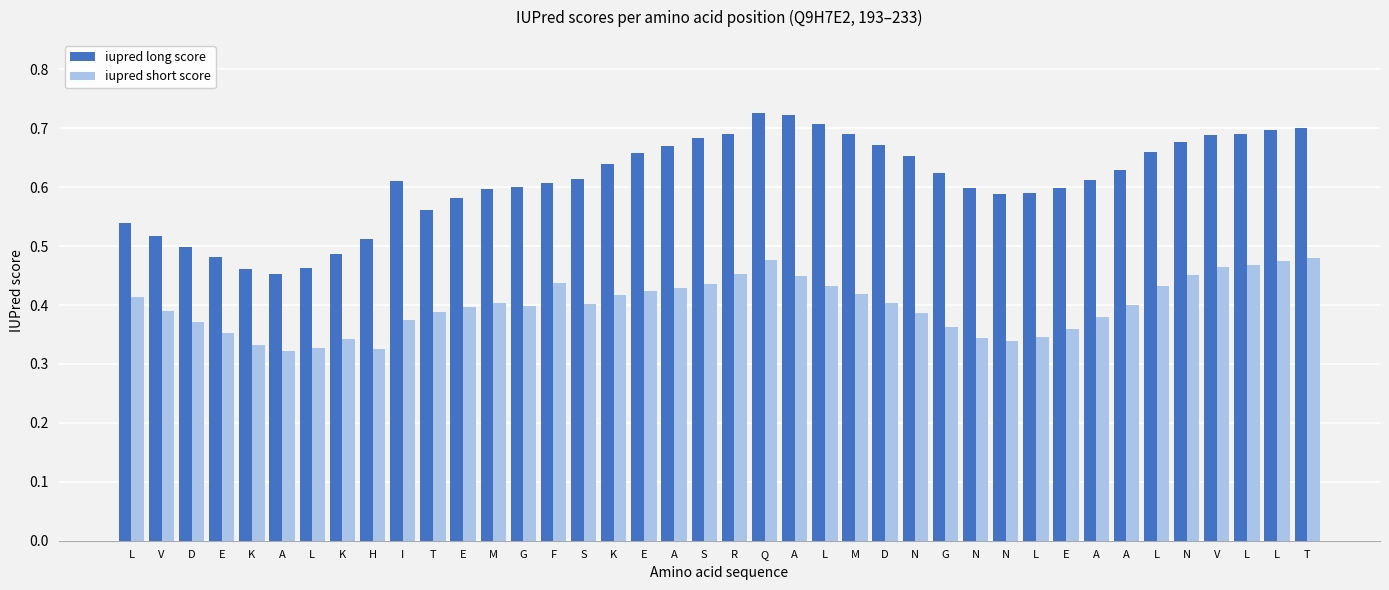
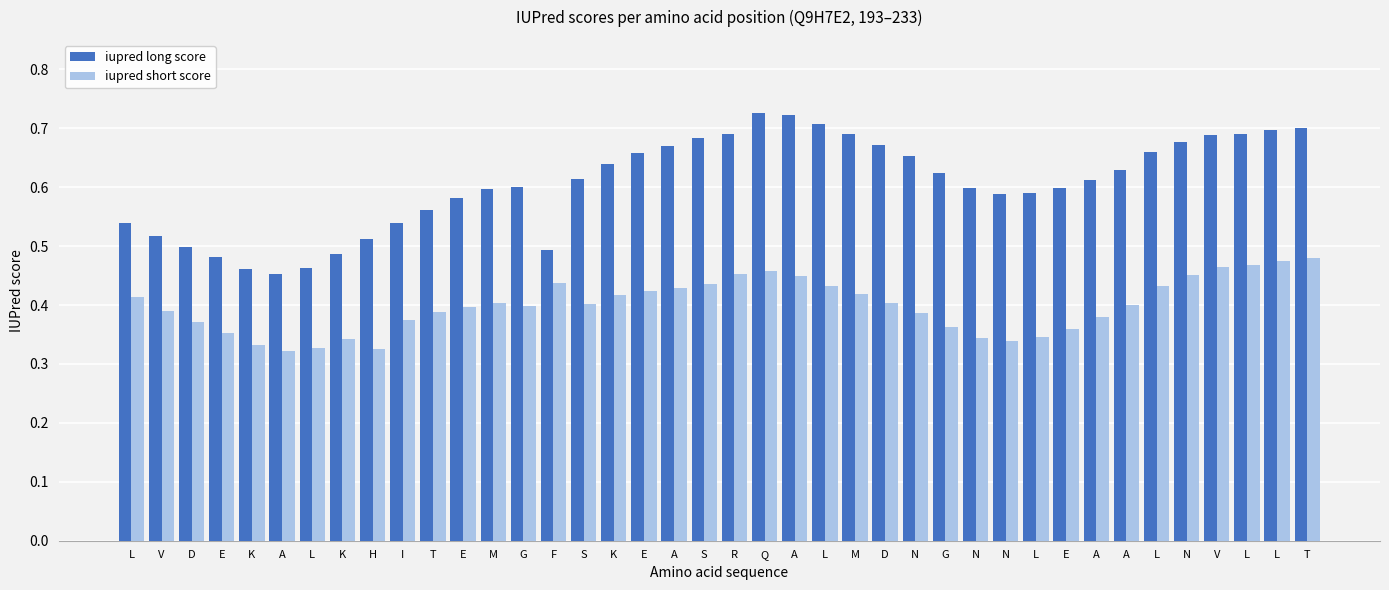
iupred long score, I: 0.61 -> 0.54
iupred long score, F: 0.61 -> 0.49
iupred short score, Q: 0.48 -> 0.46
